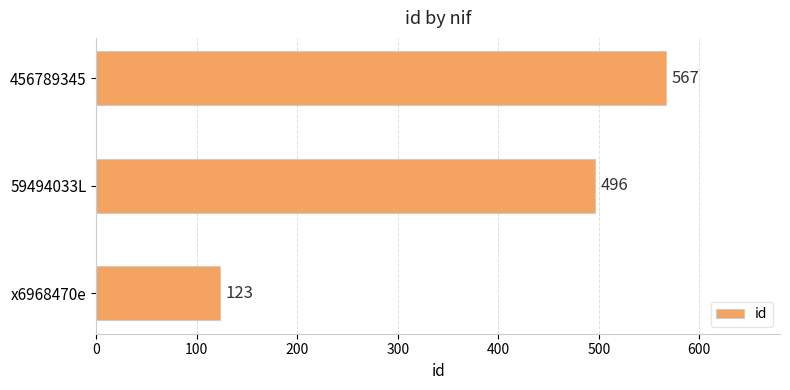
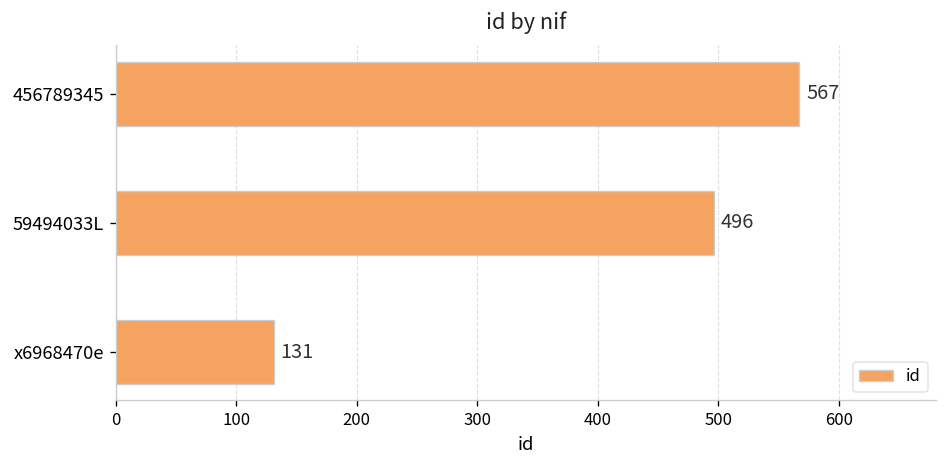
x6968470e: 123 -> 131
